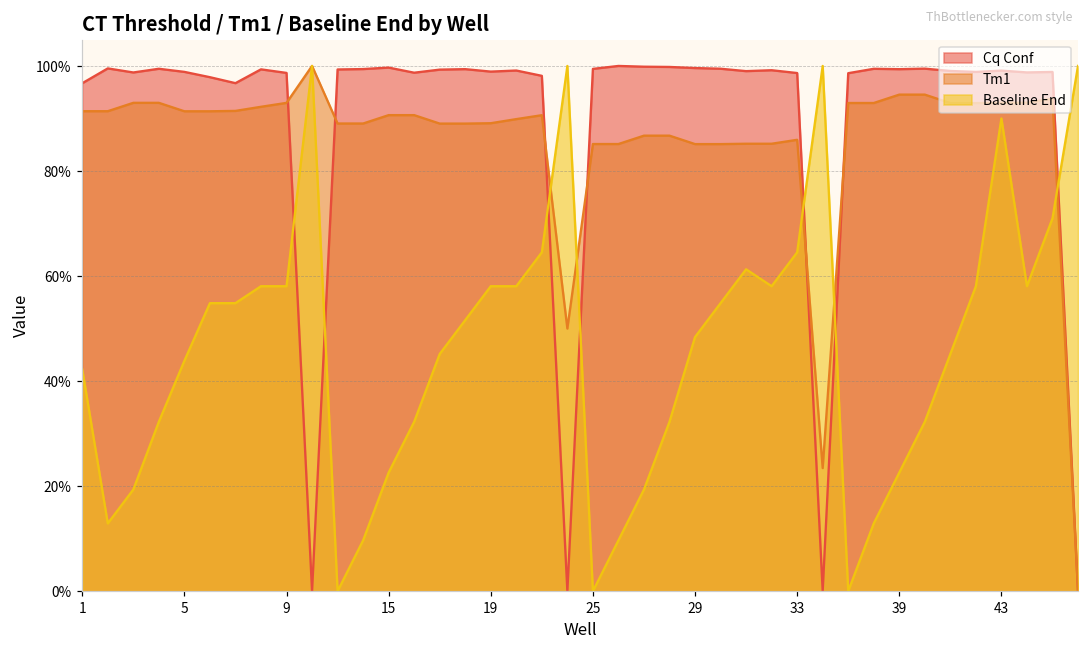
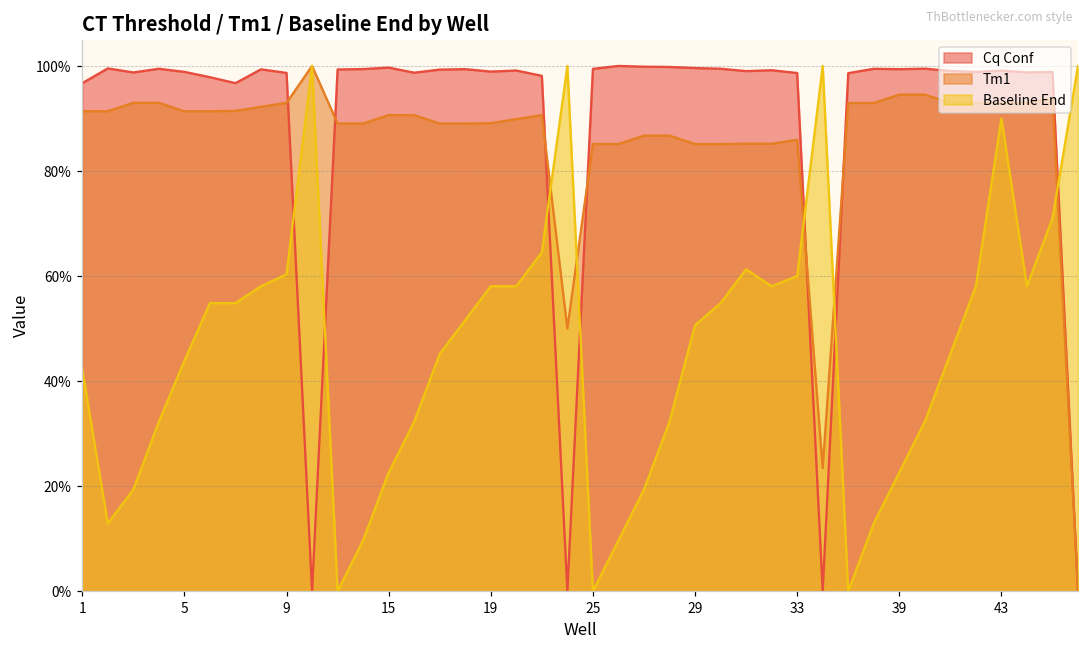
Baseline End, 9: 58% -> 60%
Baseline End, 29: 48% -> 51%
Baseline End, 33: 65% -> 60%
